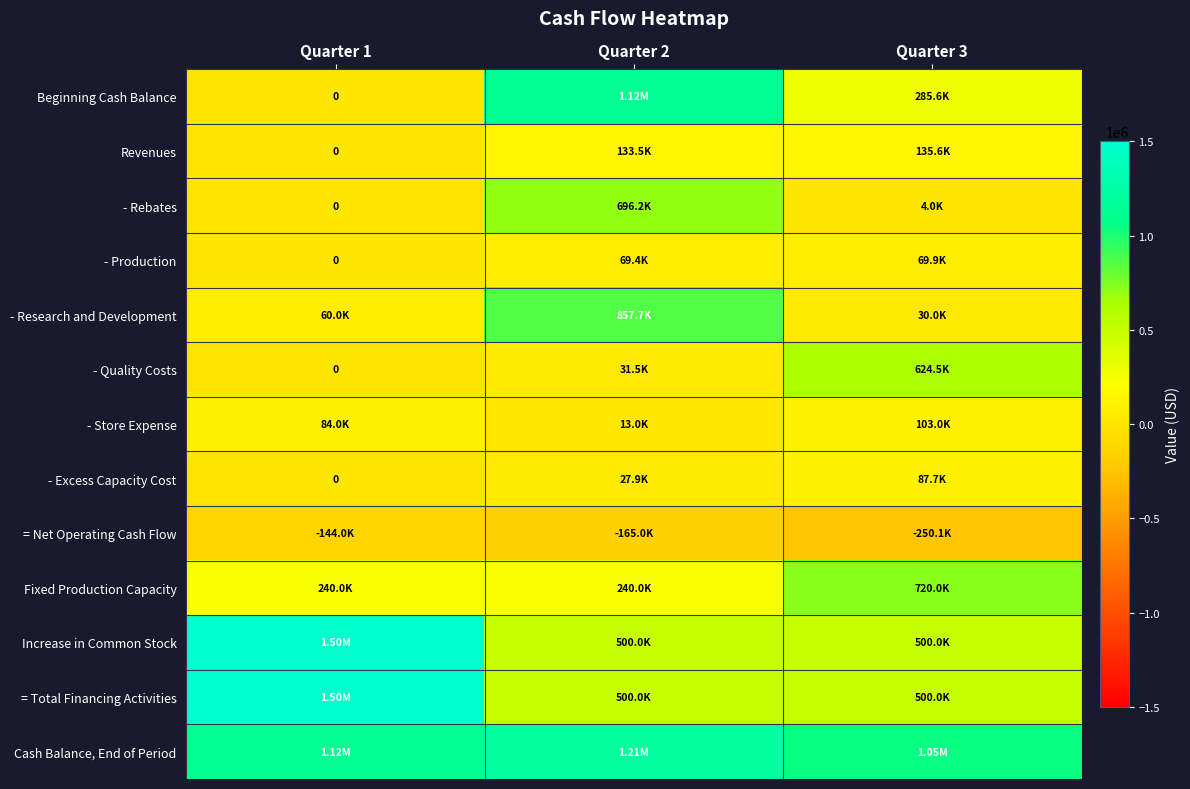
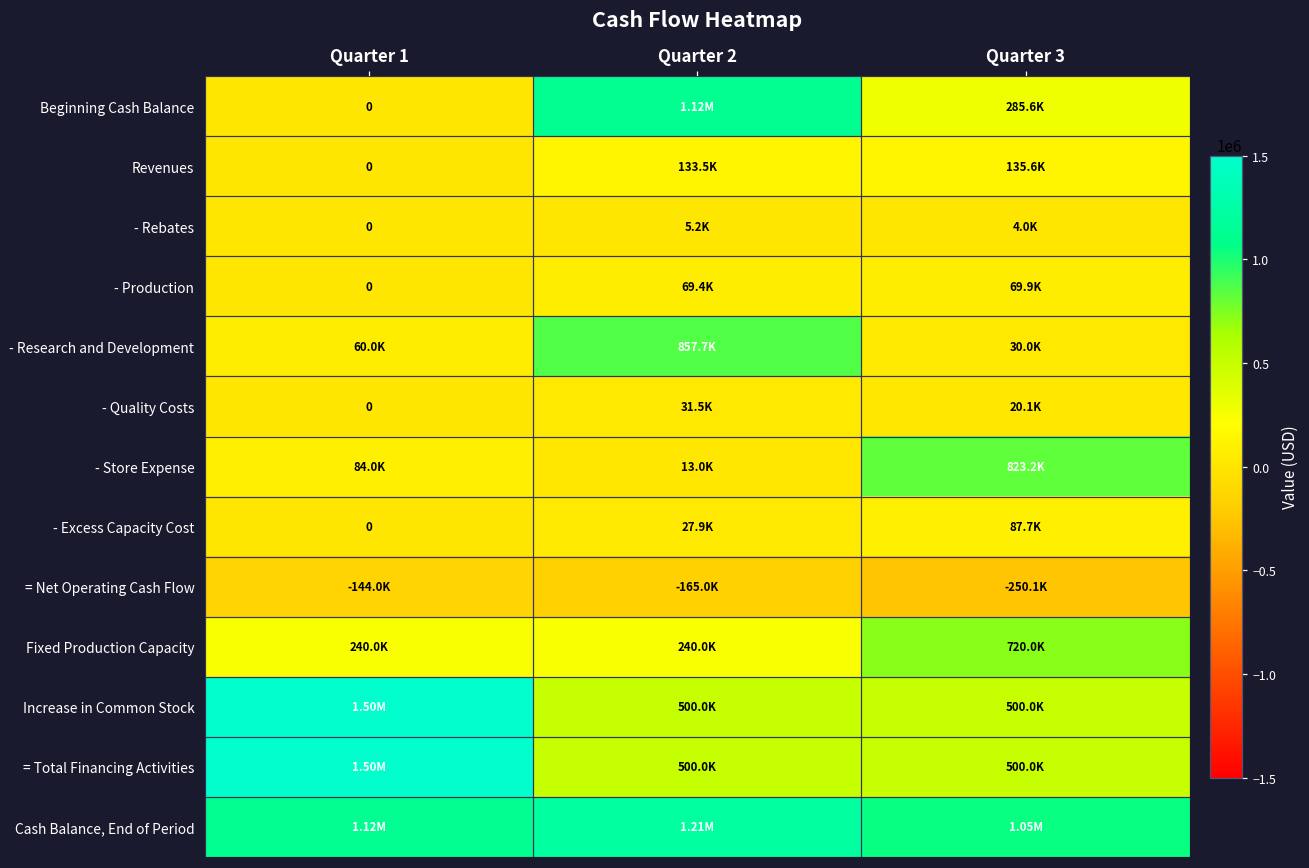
- Rebates, Quarter 2: 696.2K -> 5.2K
- Quality Costs, Quarter 3: 624.5K -> 20.1K
- Store Expense, Quarter 3: 103.0K -> 823.2K
